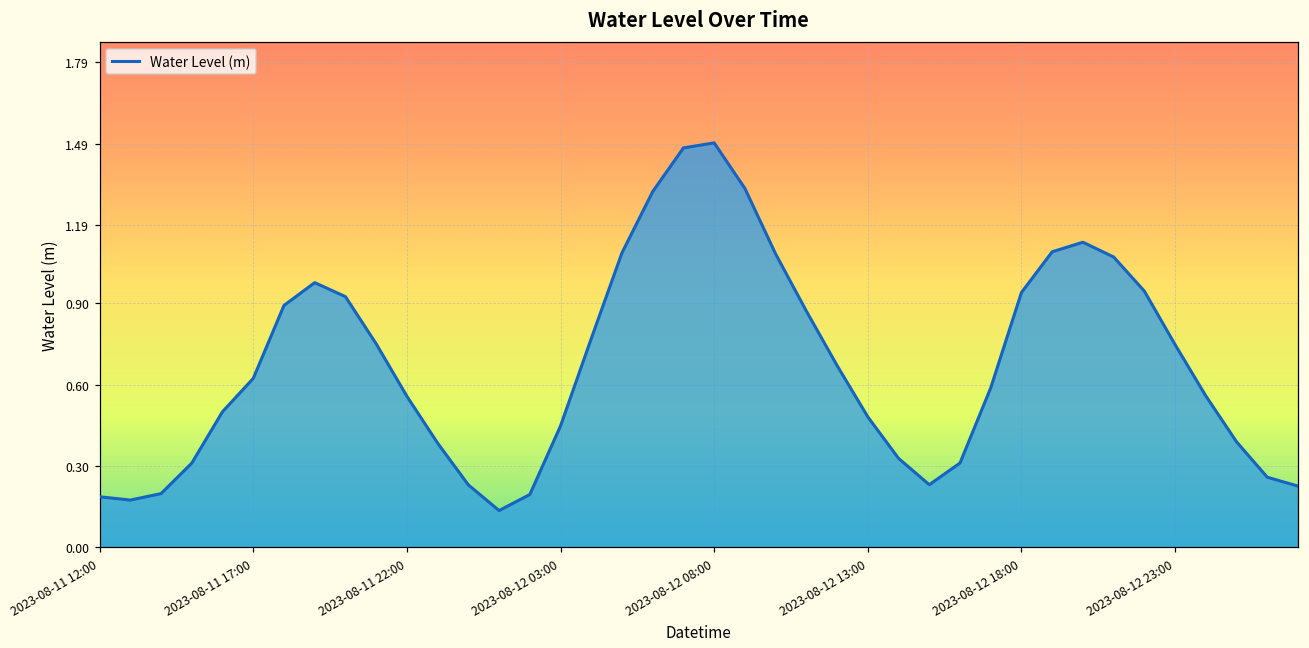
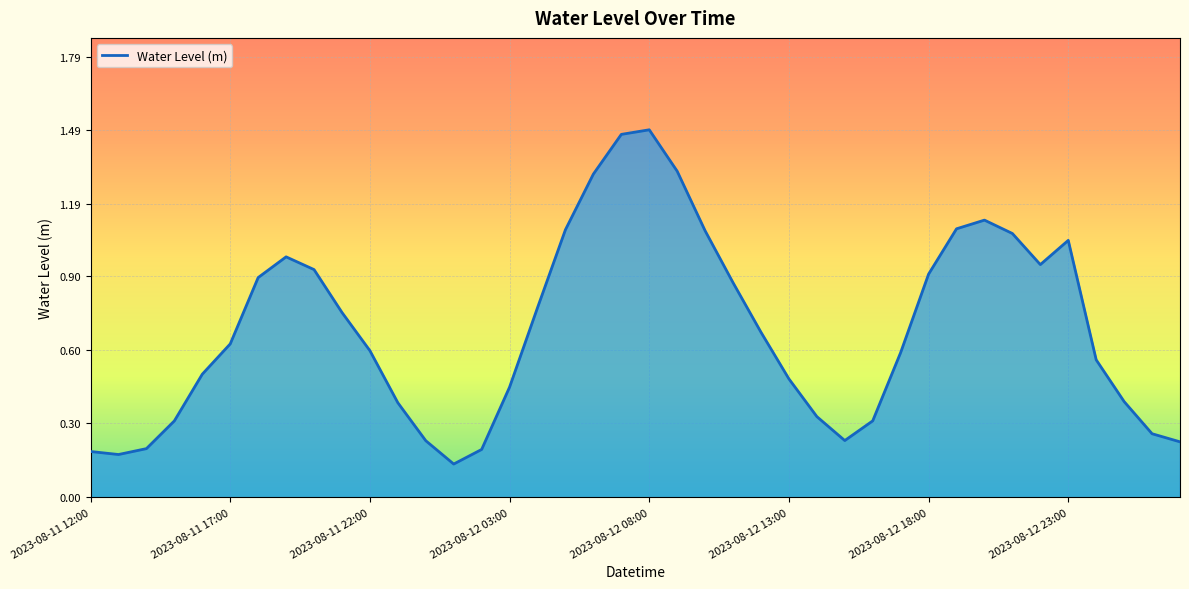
2023-08-11 22:00: 0.56 -> 0.60
2023-08-12 18:00: 0.94 -> 0.91
2023-08-12 23:00: 0.75 -> 1.04
